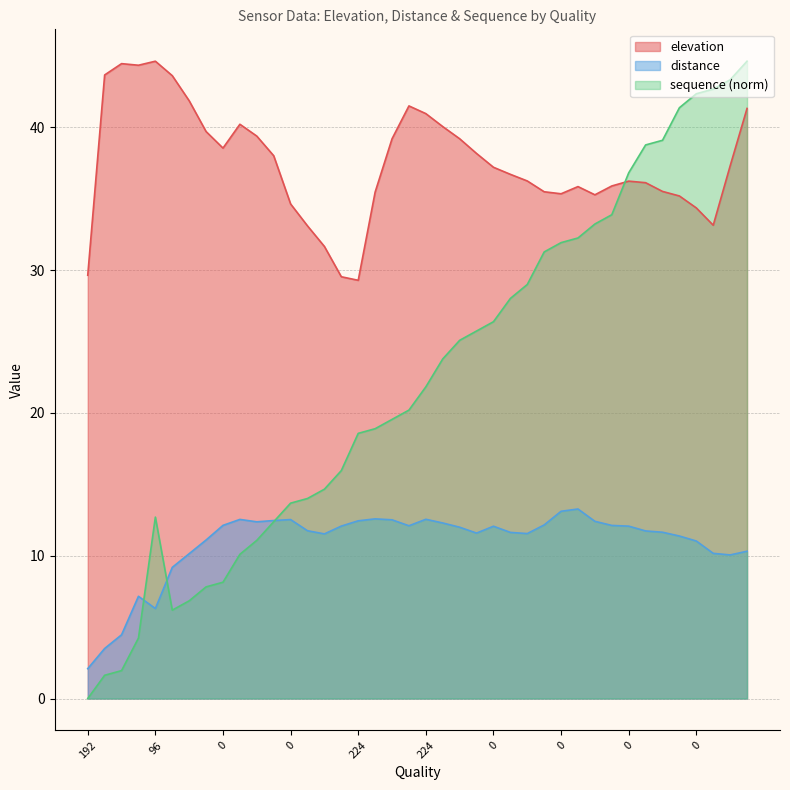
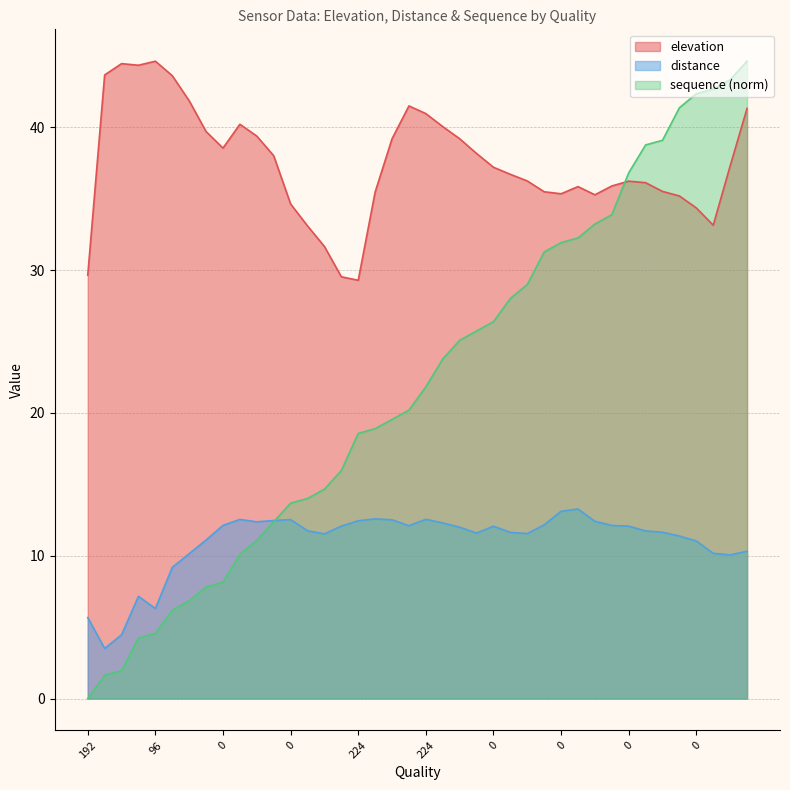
distance, 192: 2.1 -> 5.7
sequence (norm), 96: 12.7 -> 4.6
